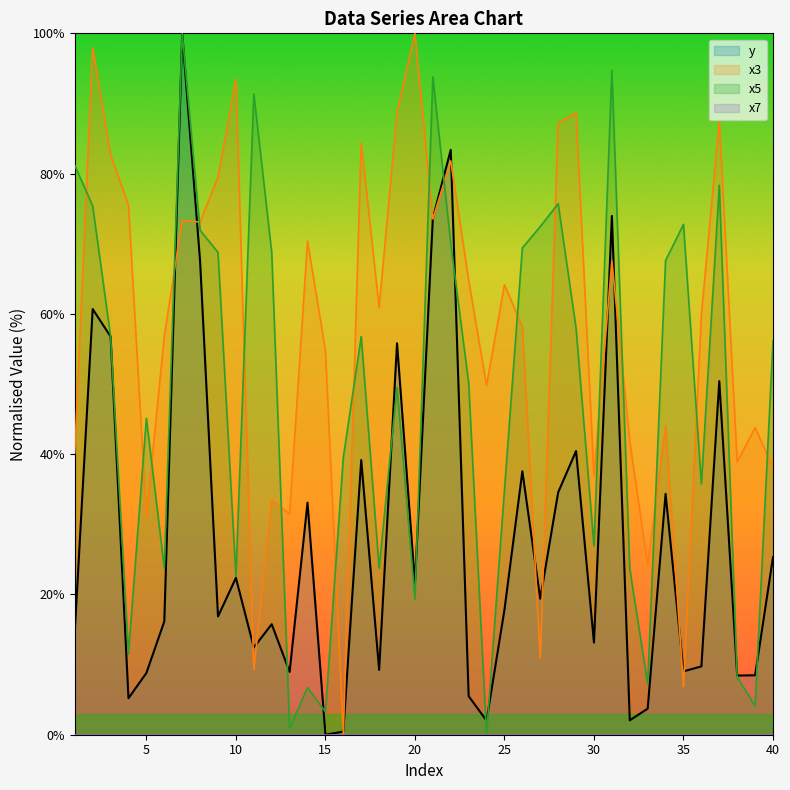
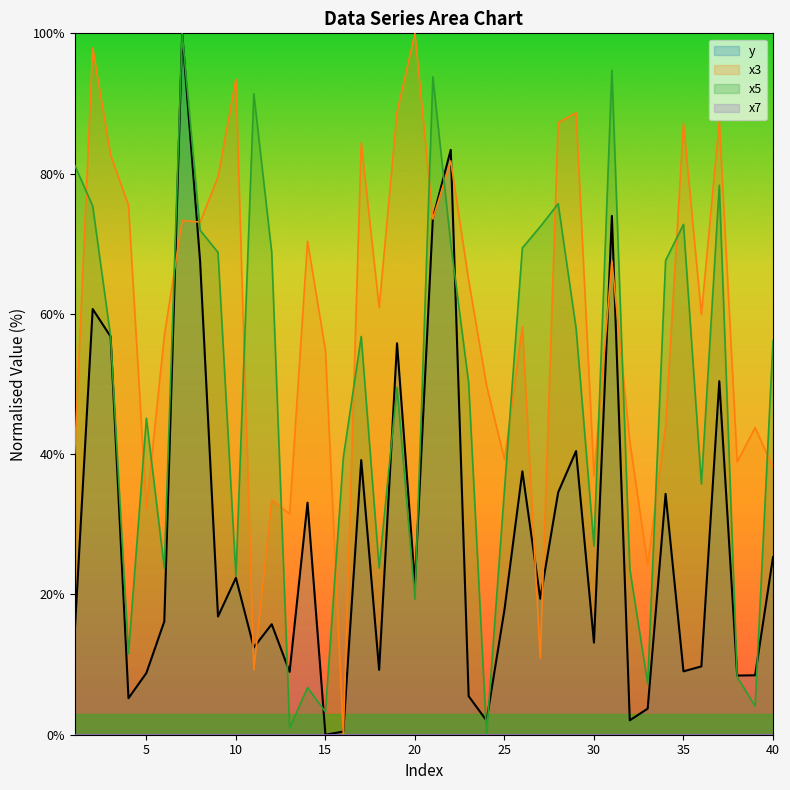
x3, 5: 31% -> 32%
x3, 25: 64% -> 39%
x3, 35: 7% -> 87%
